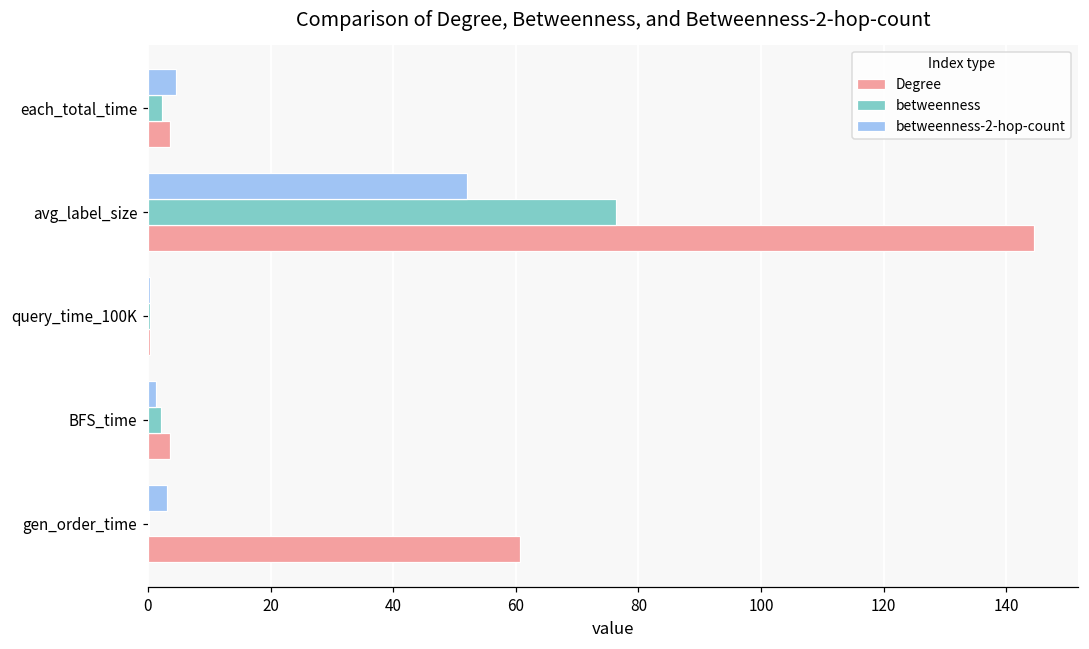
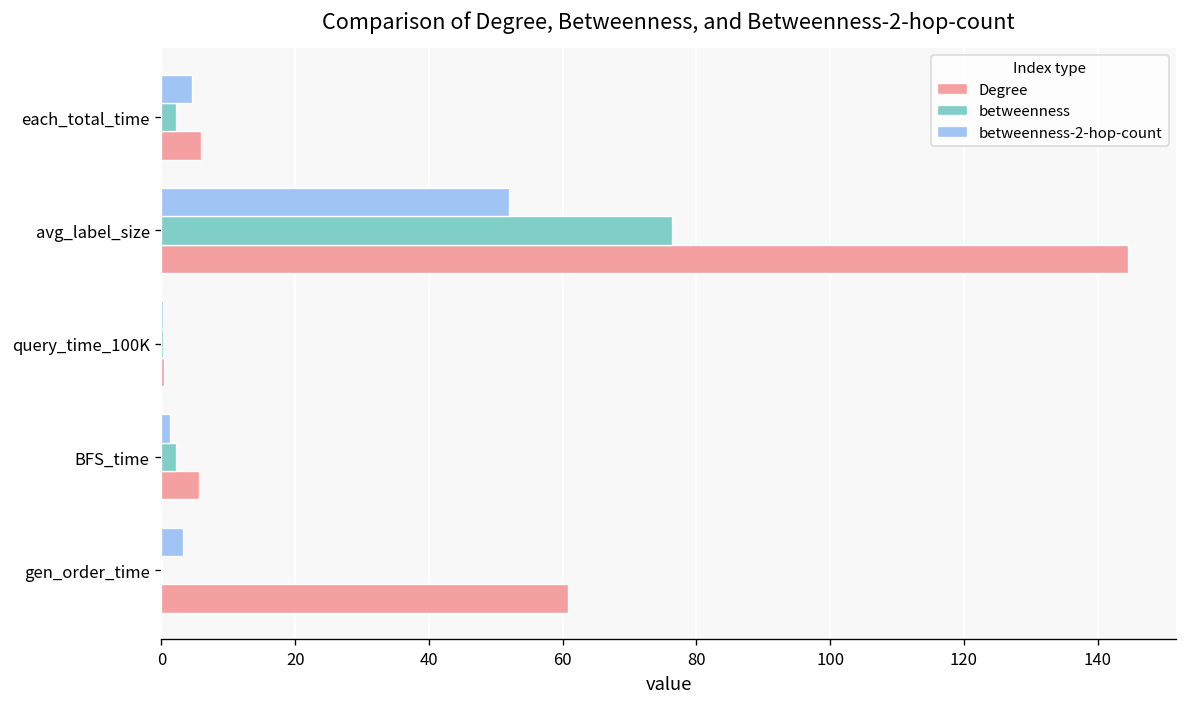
Degree, each_total_time: 4 -> 6
Degree, BFS_time: 4 -> 6
